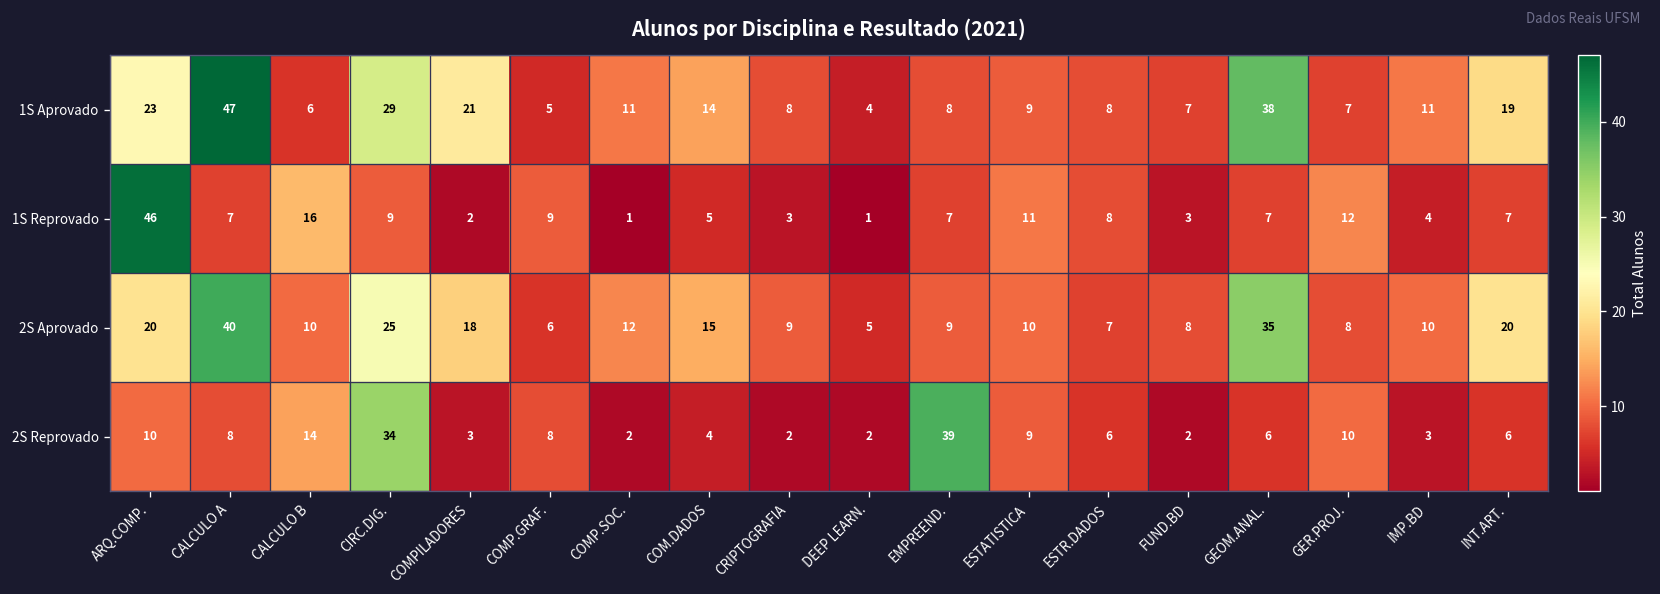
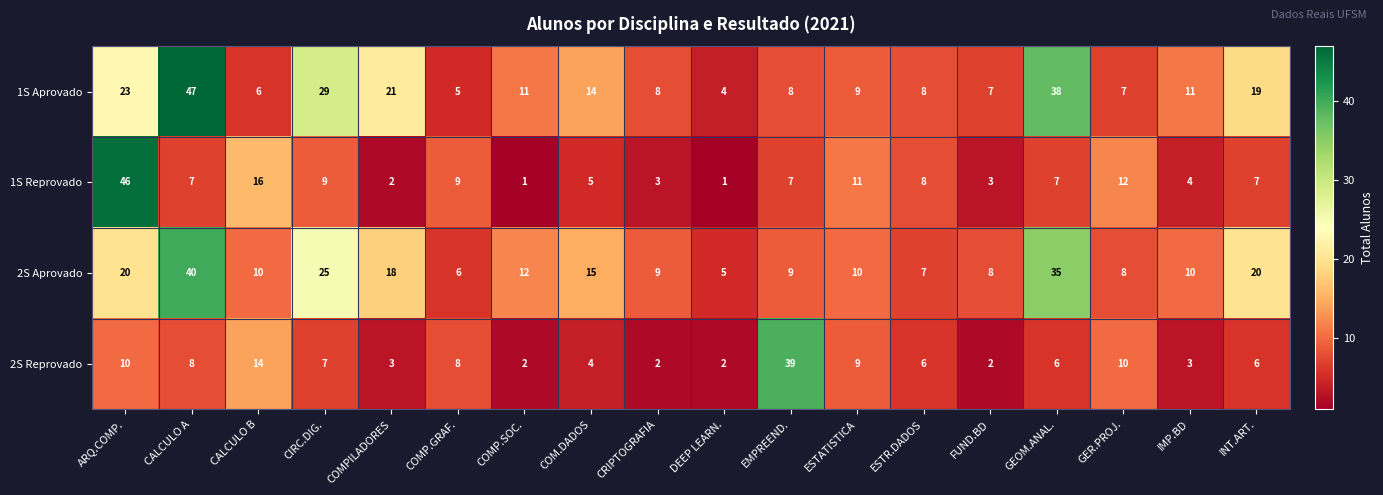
2S Reprovado, CIRC.DIG.: 34 -> 7
